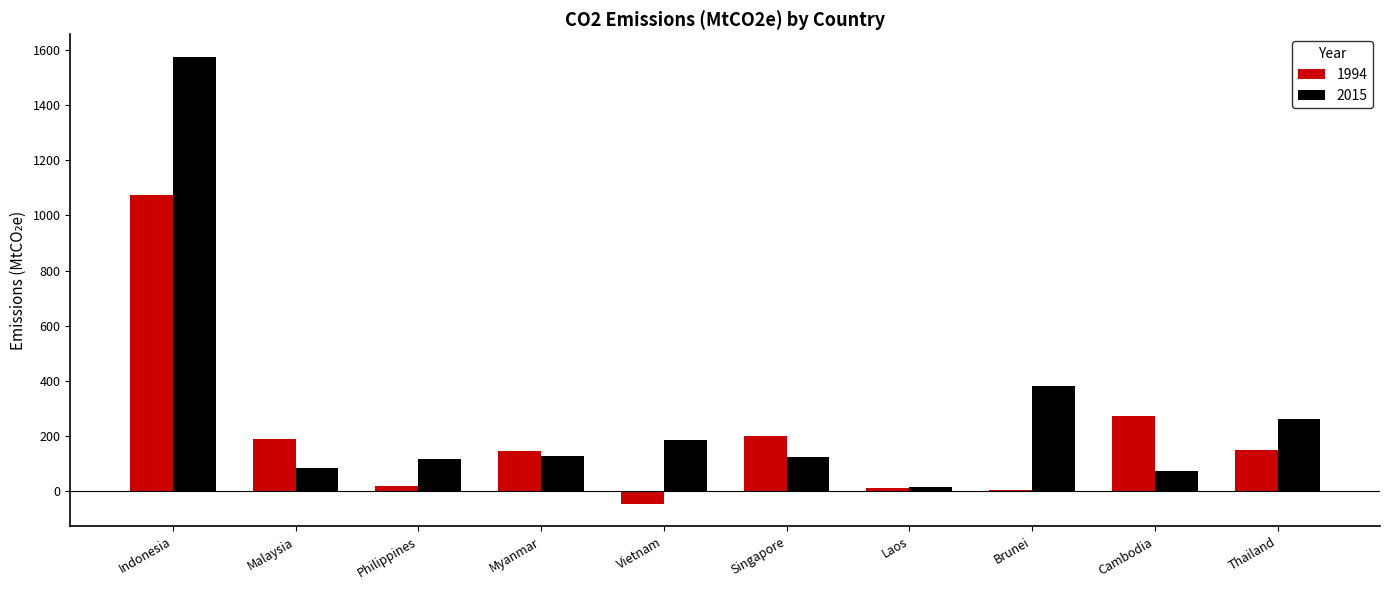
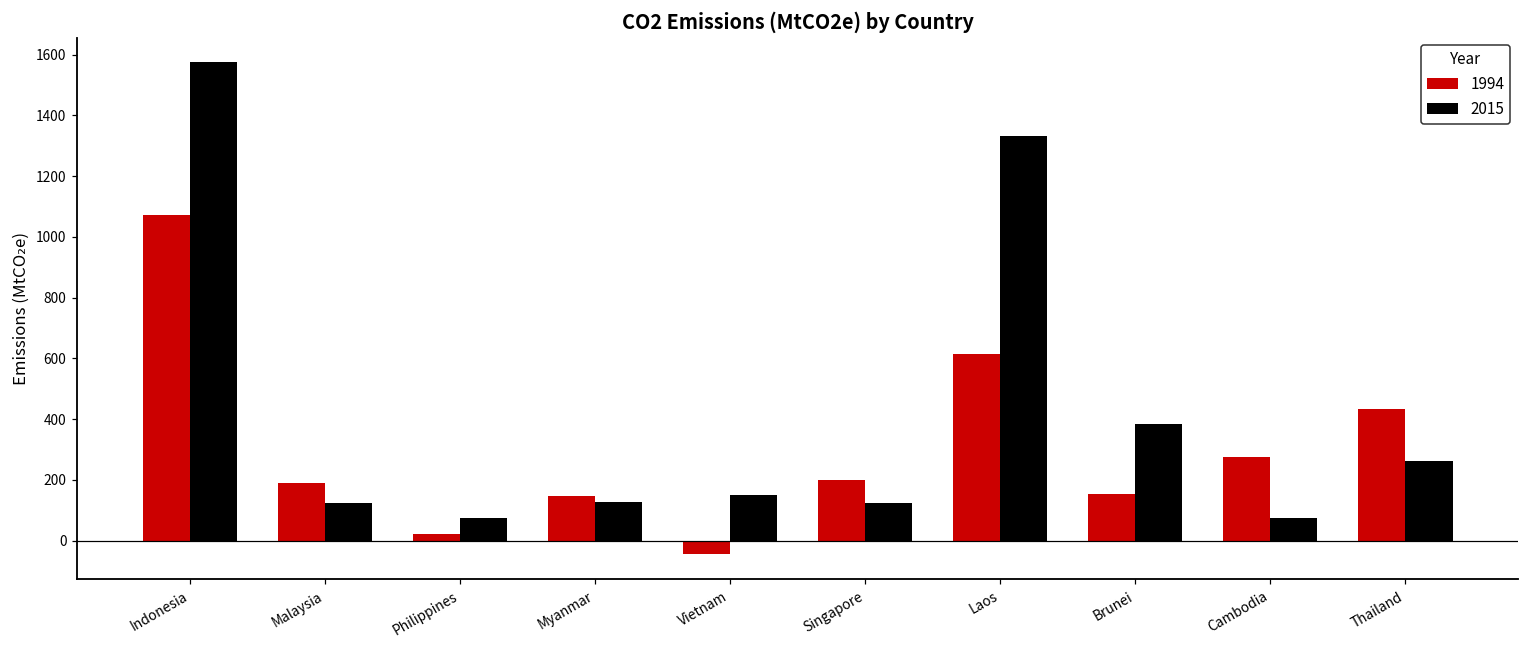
2015, Malaysia: 90 -> 120
2015, Philippines: 120 -> 70
2015, Vietnam: 190 -> 150
1994, Laos: 10 -> 610
2015, Laos: 20 -> 1330
1994, Brunei: 10 -> 150
1994, Thailand: 150 -> 430
